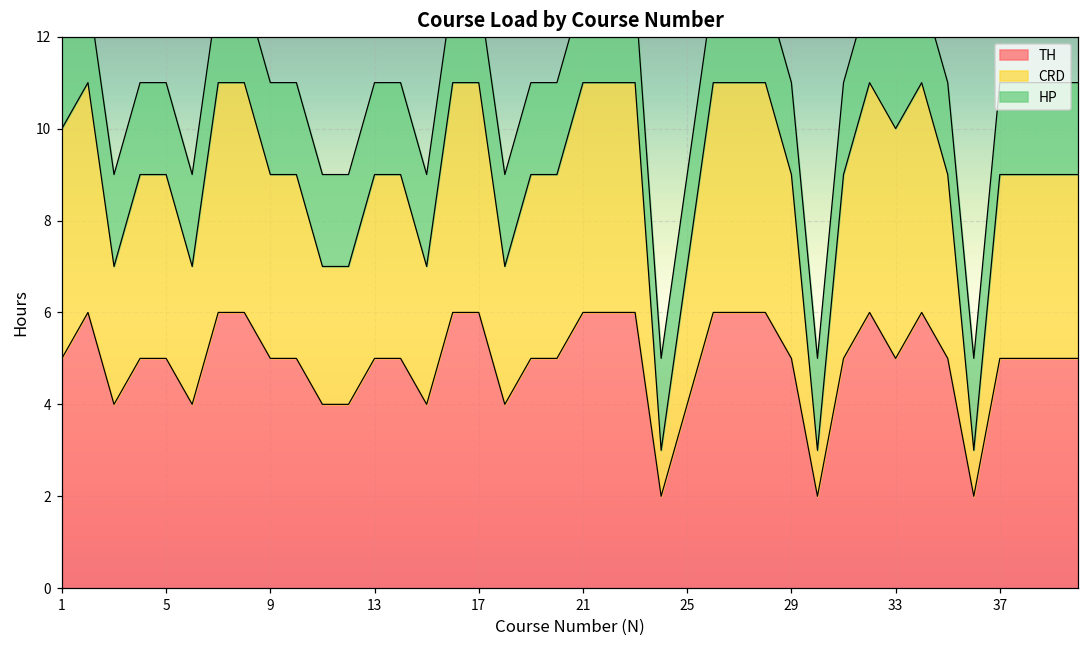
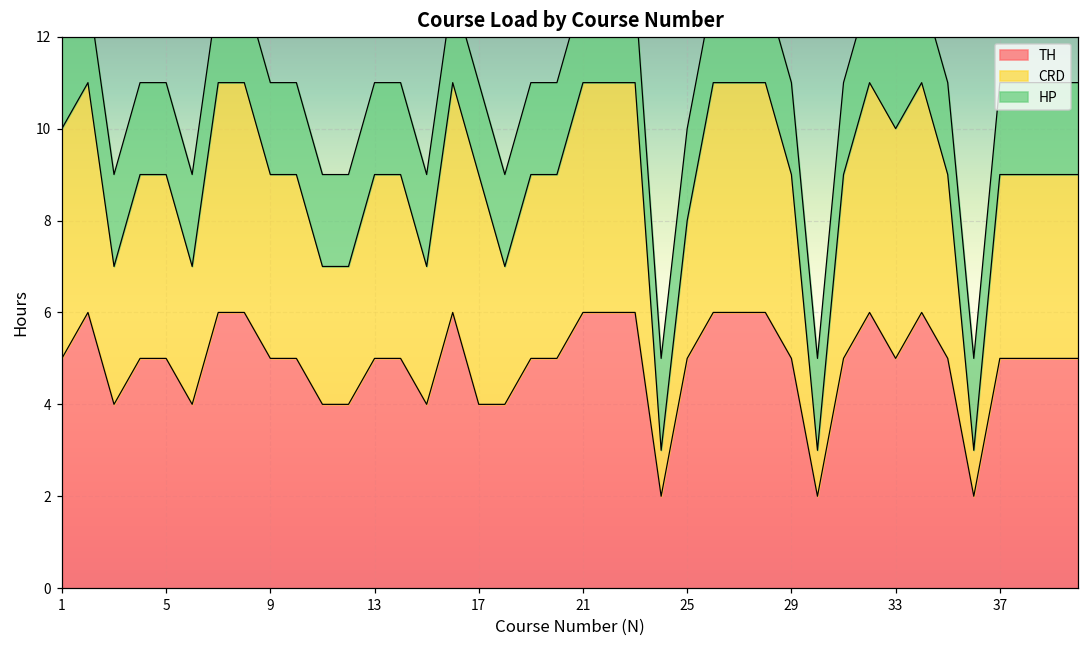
TH, 17: 6 -> 4
TH, 25: 4 -> 5
